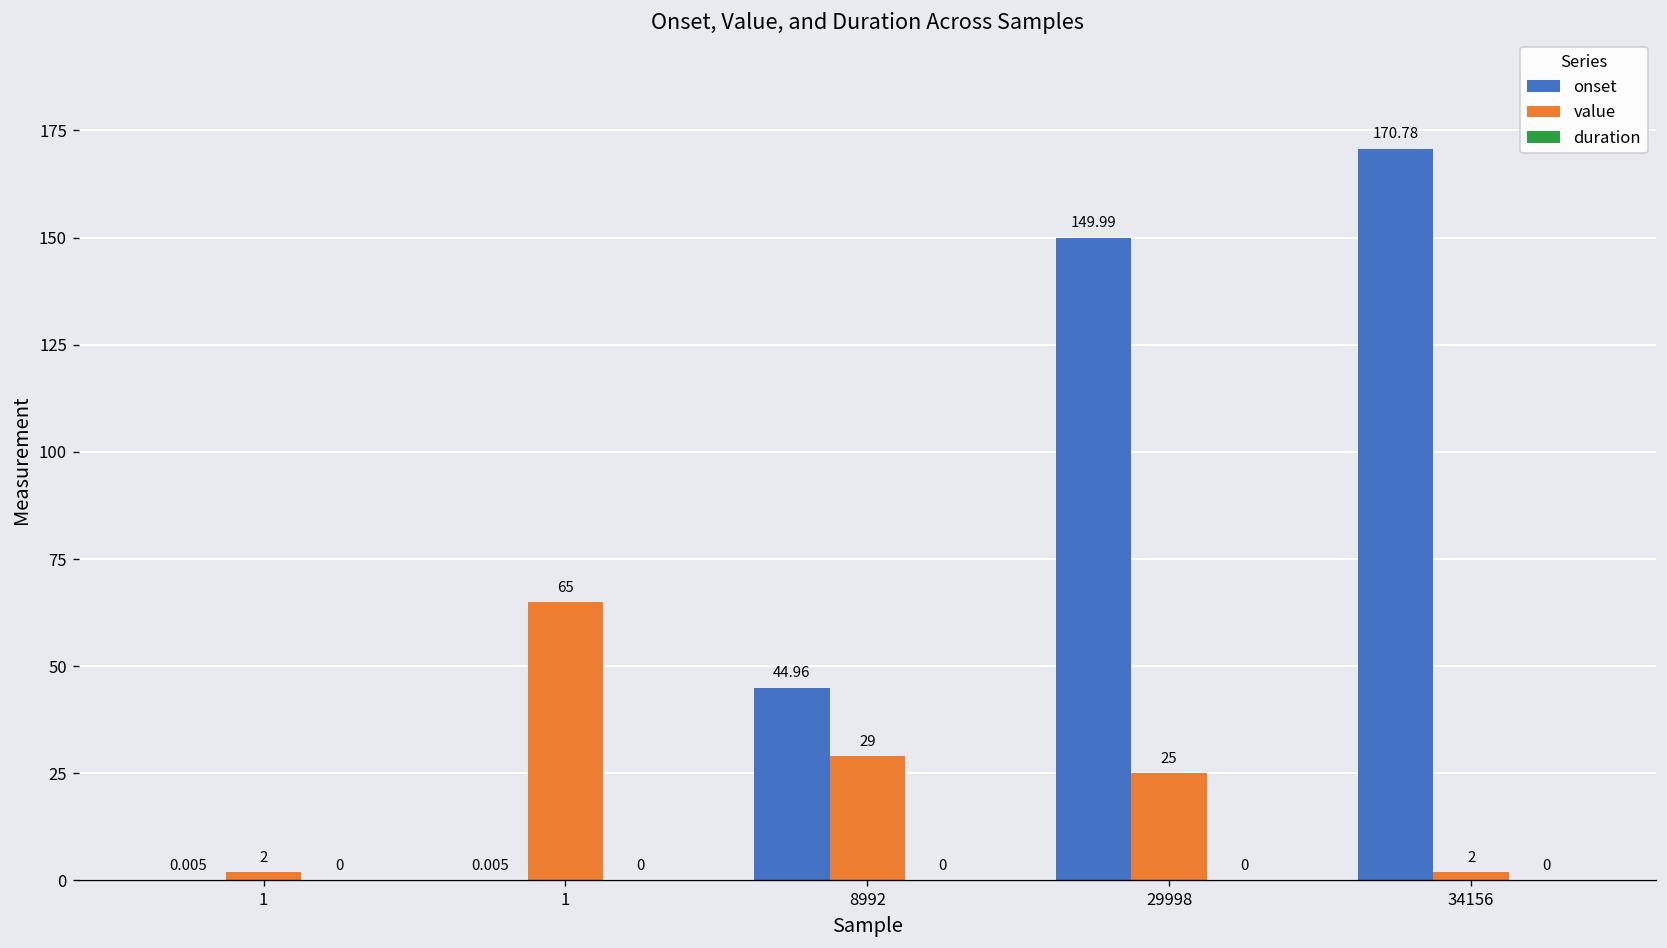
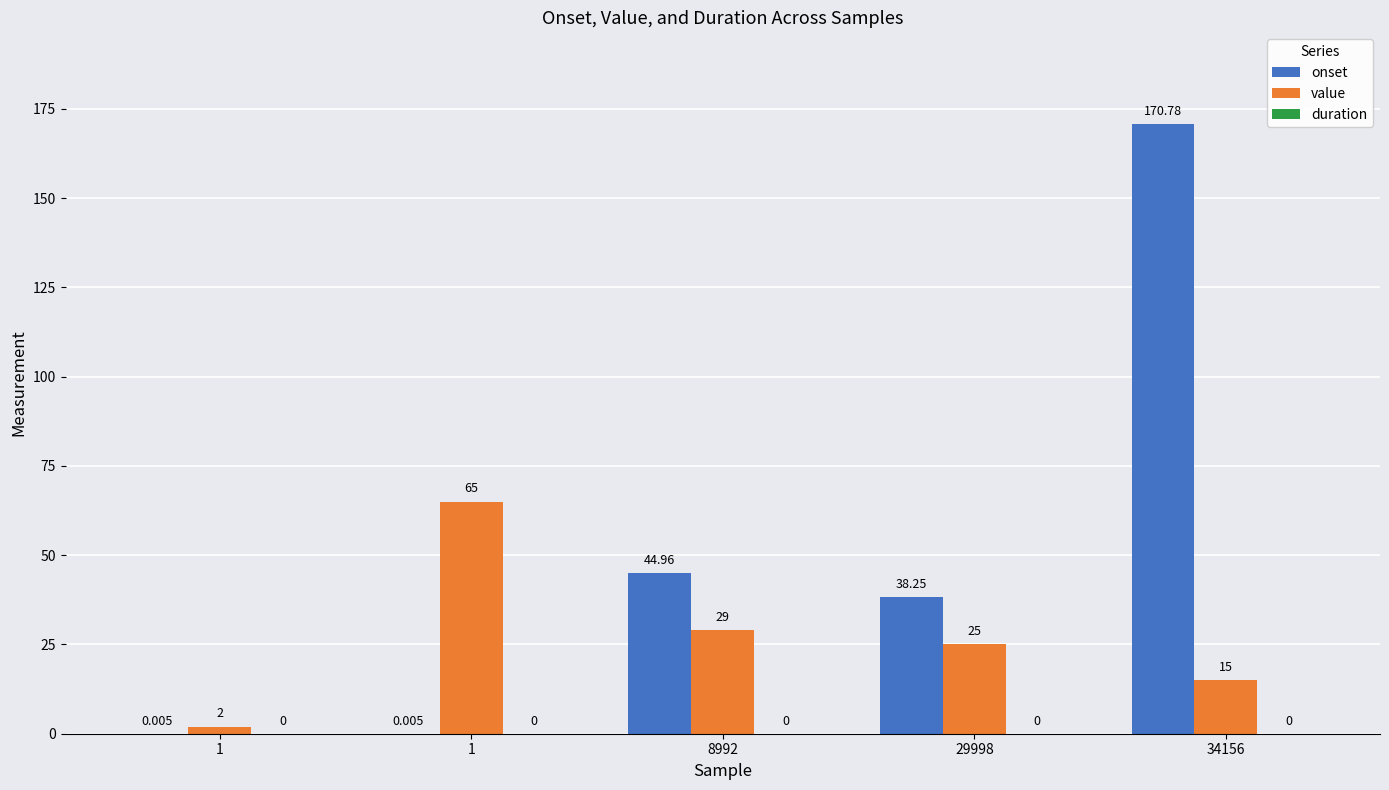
onset, 29998: 149.99 -> 38.25
value, 34156: 2 -> 15
